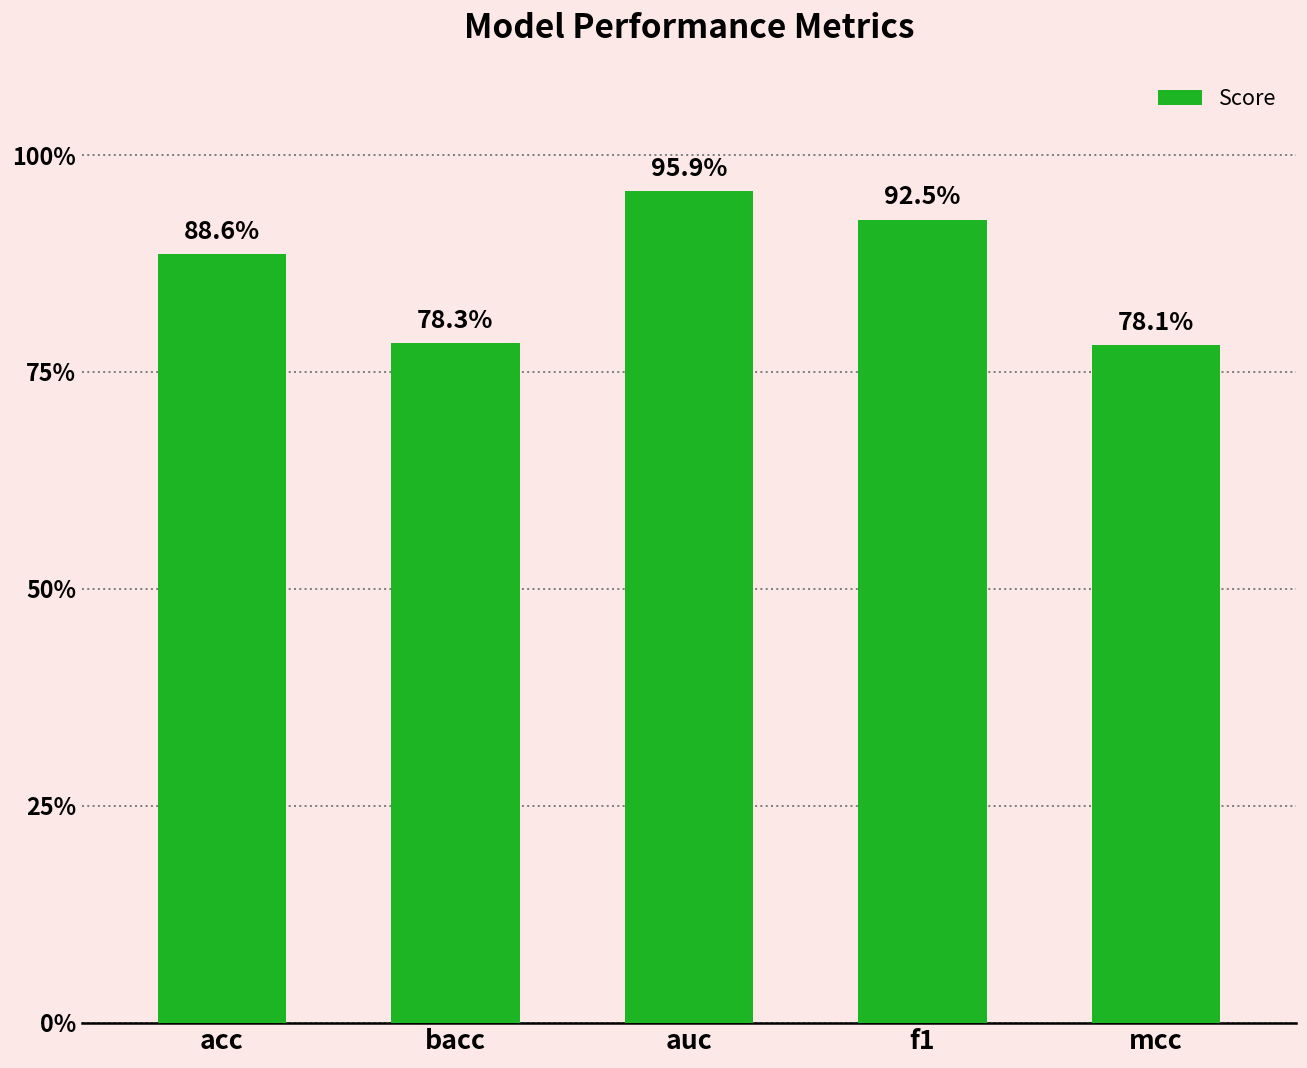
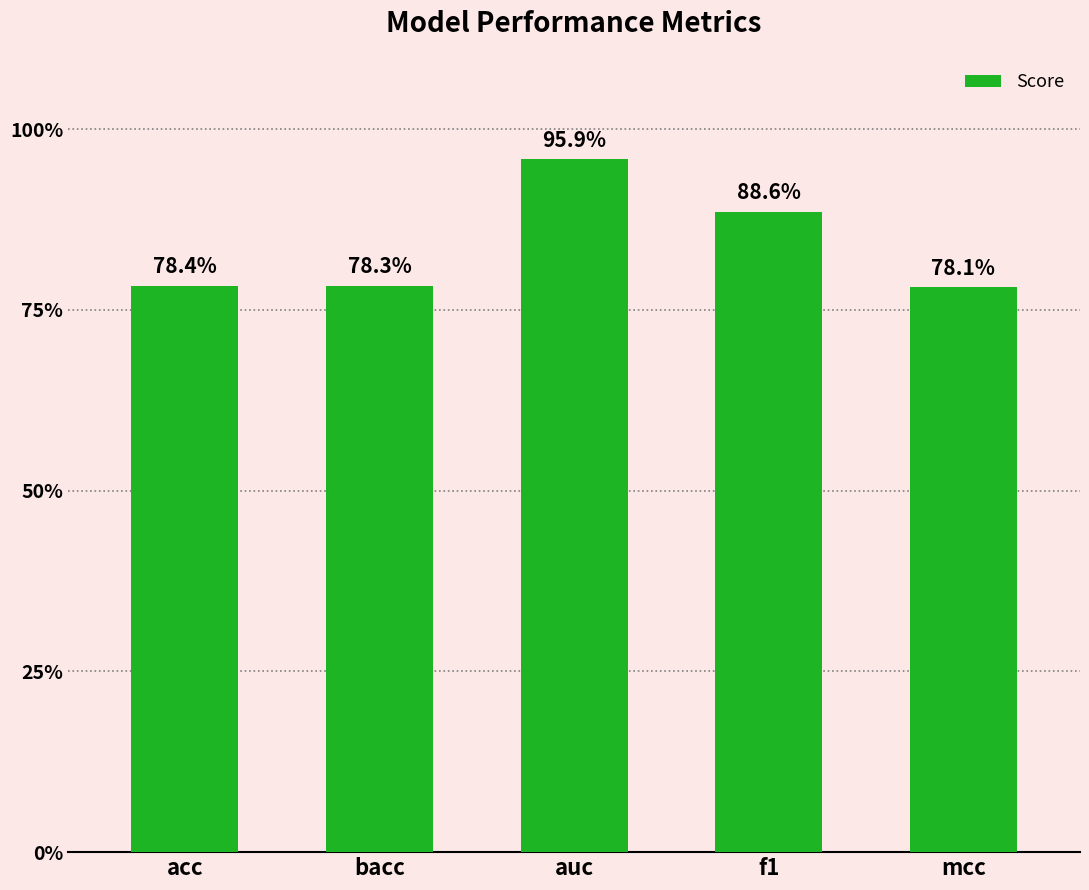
acc: 88.6% -> 78.4%
f1: 92.5% -> 88.6%
